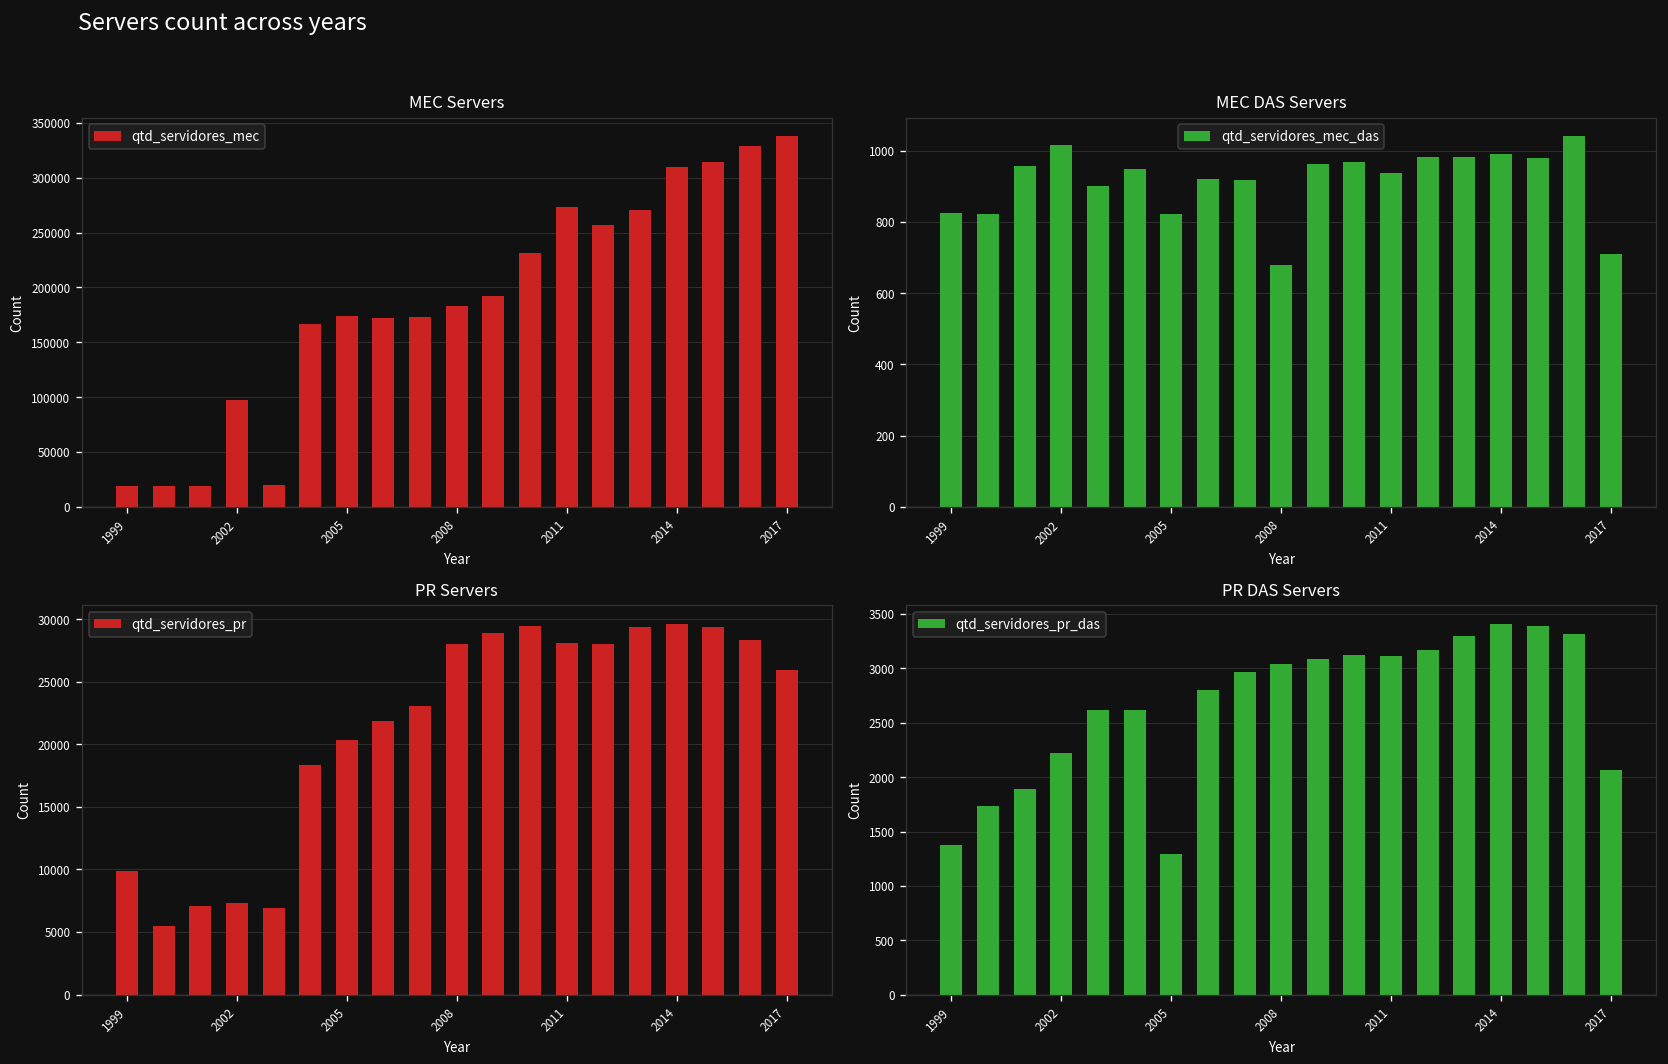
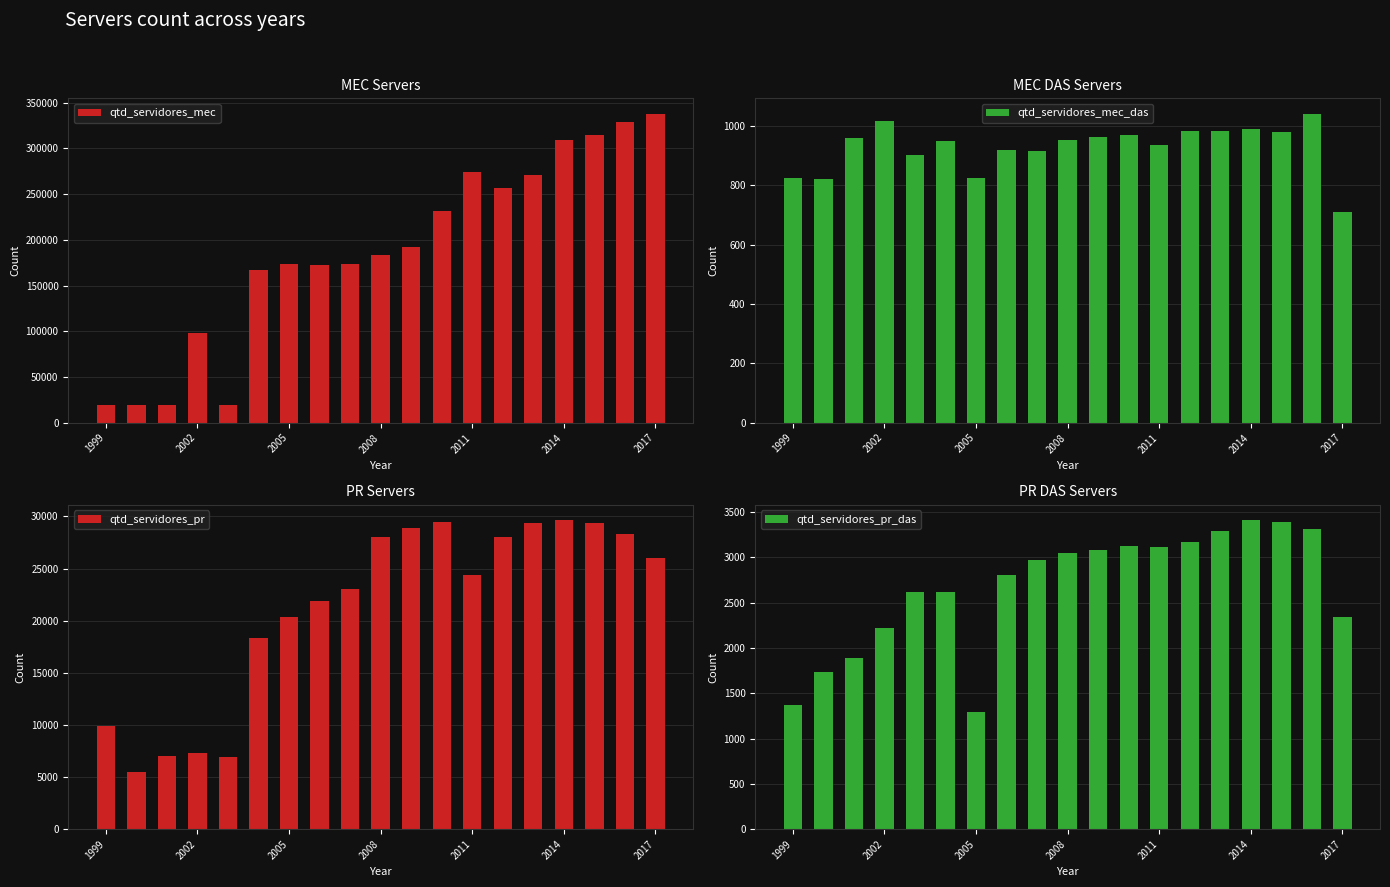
MEC DAS Servers, 2008: 680 -> 950
PR Servers, 2011: 28100 -> 24400
PR DAS Servers, 2017: 2100 -> 2300
